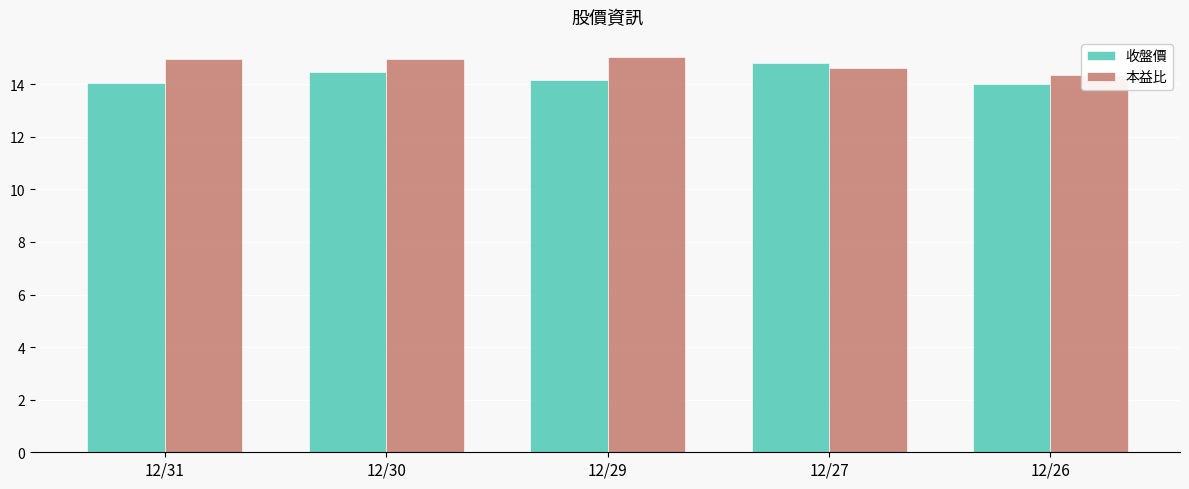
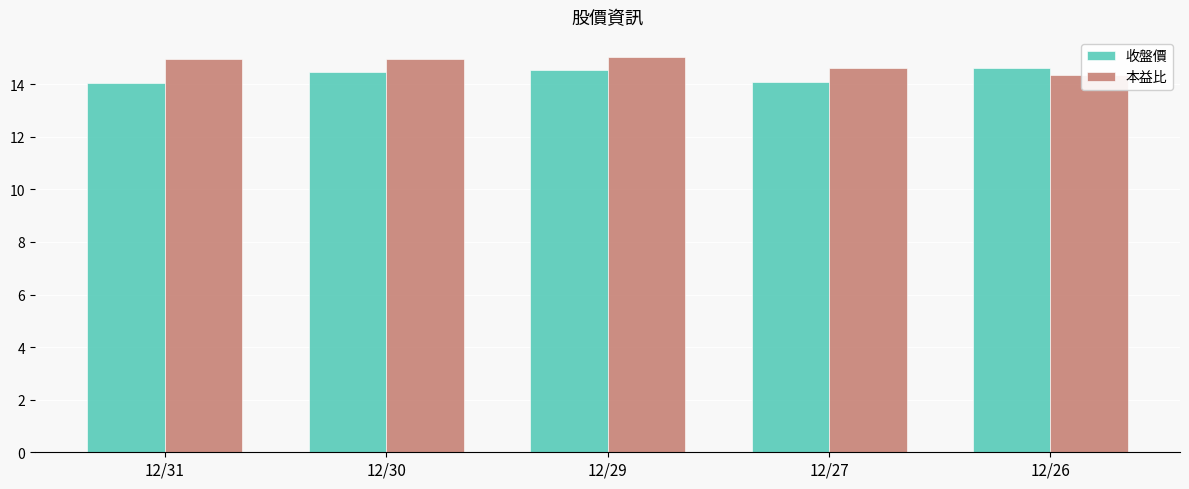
收盤價, 12/29: 14.2 -> 14.6
收盤價, 12/27: 14.8 -> 14.1
收盤價, 12/26: 14.0 -> 14.6
